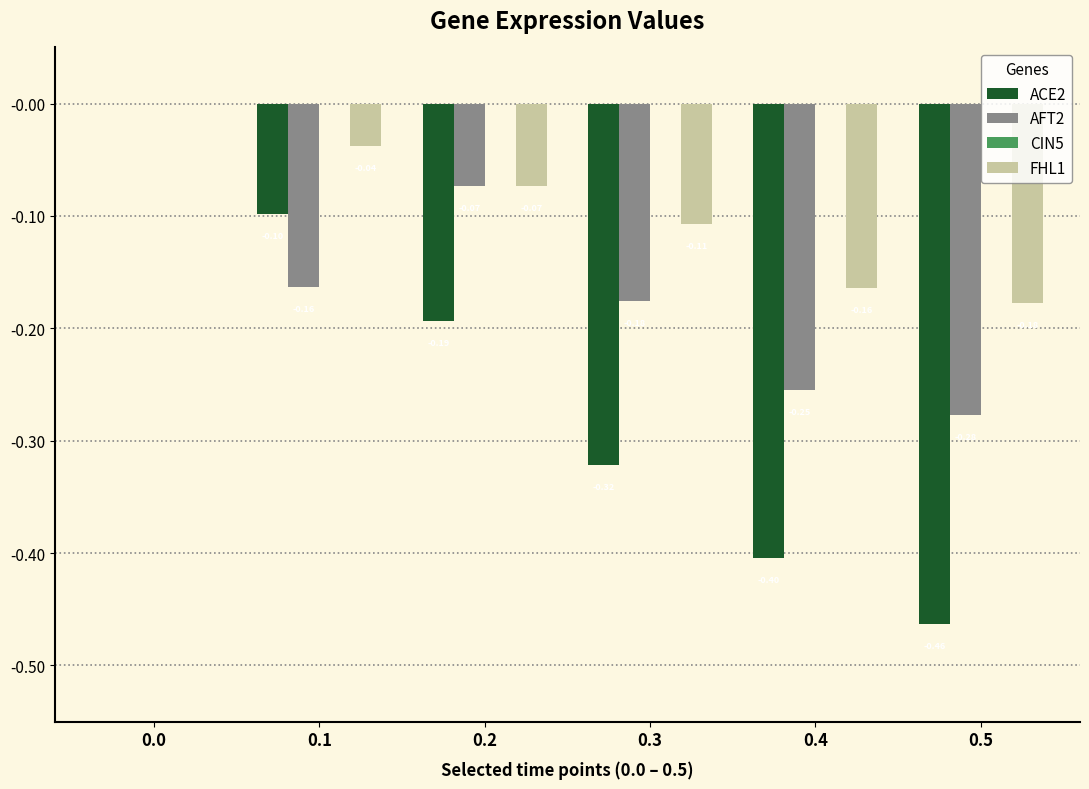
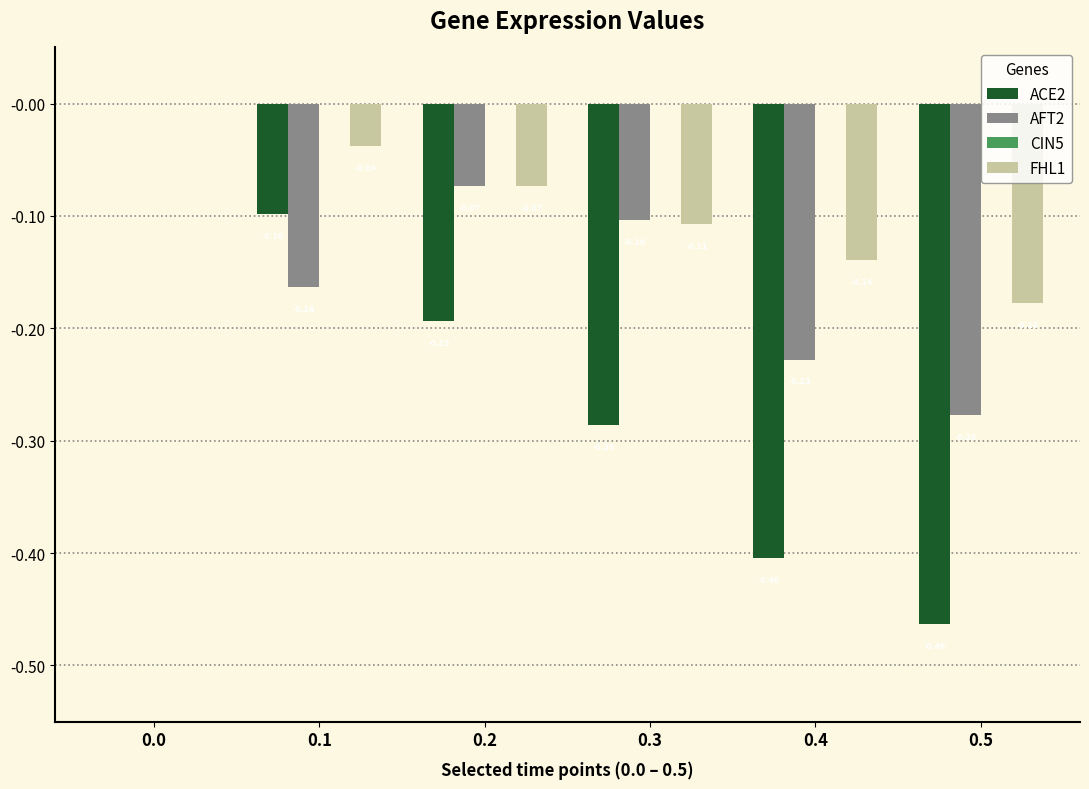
ACE2, 0.3: -0.321 -> -0.286
AFT2, 0.3: -0.175 -> -0.104
AFT2, 0.4: -0.255 -> -0.228
FHL1, 0.4: -0.164 -> -0.139
